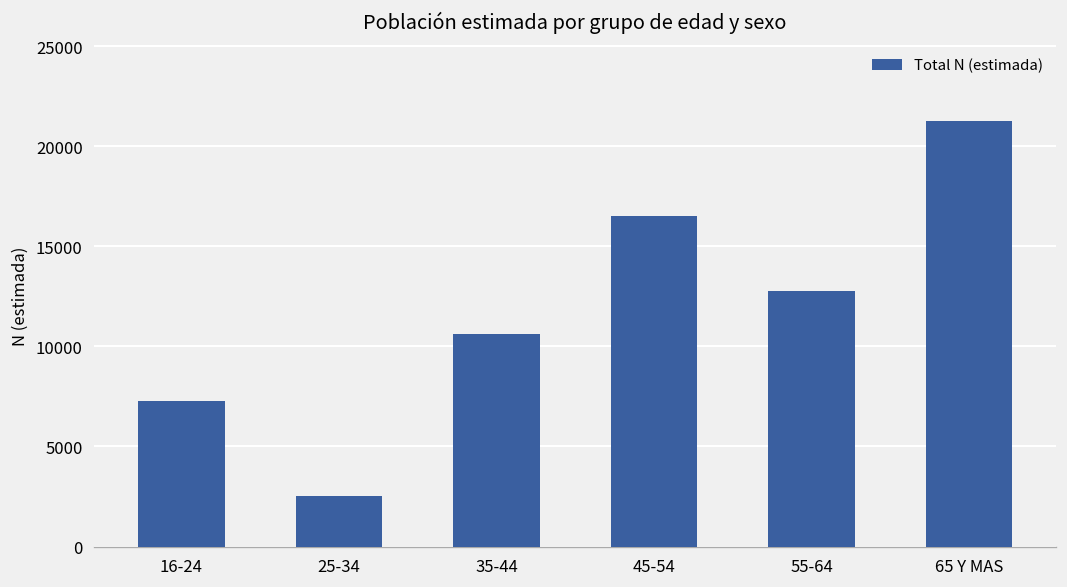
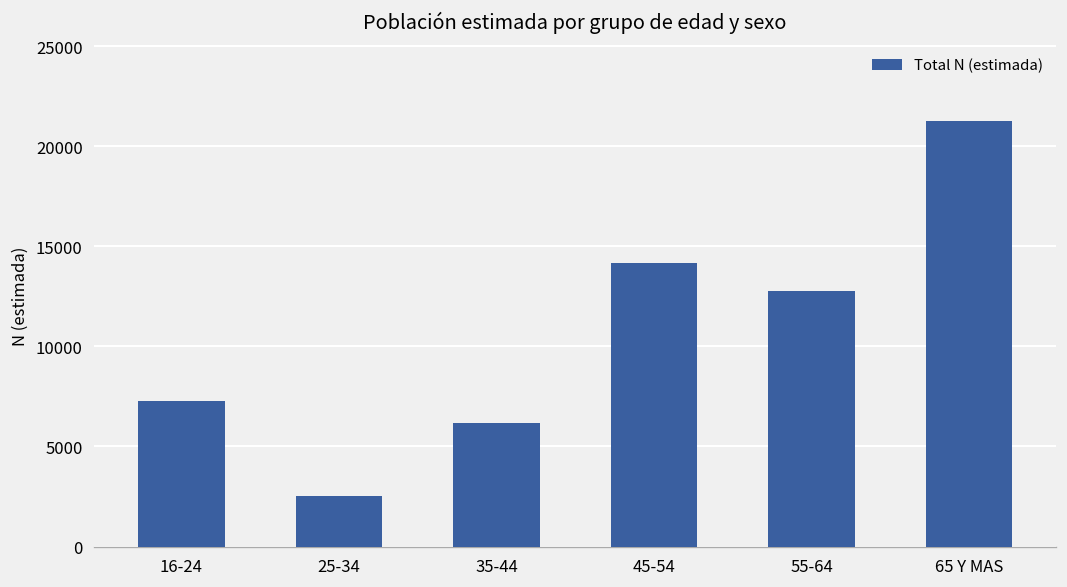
35-44: 10600 -> 6200
45-54: 16500 -> 14200
